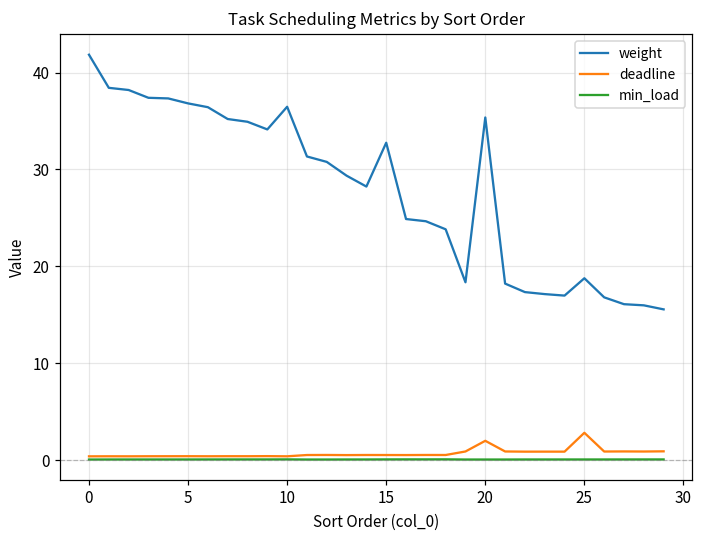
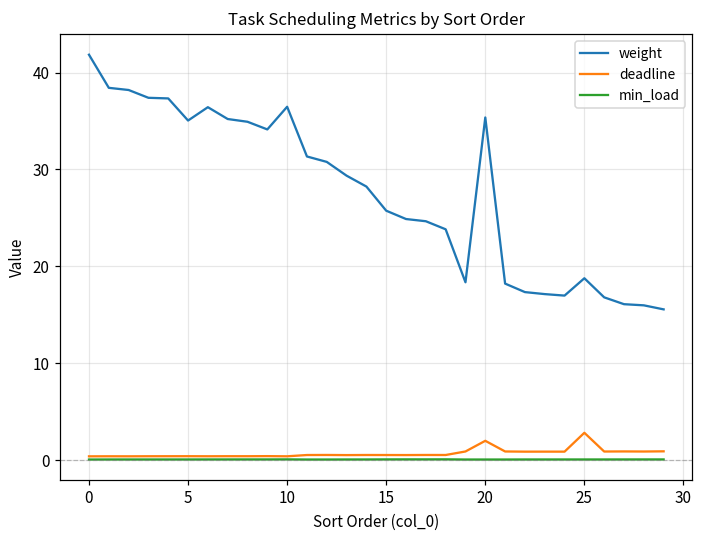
weight, 5: 37 -> 35
weight, 15: 33 -> 26
